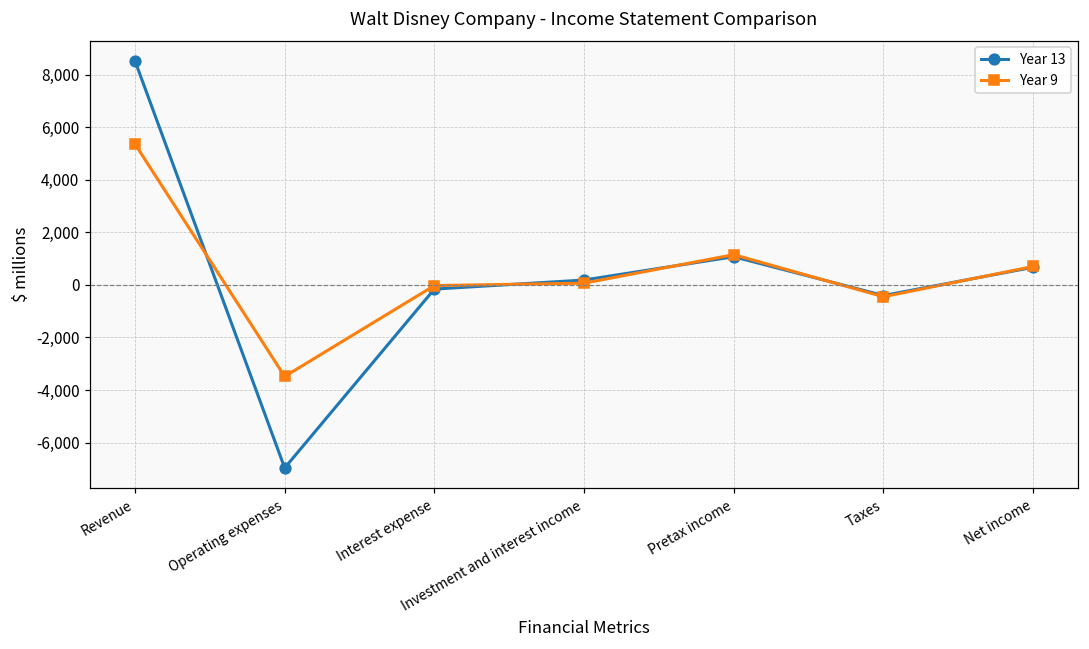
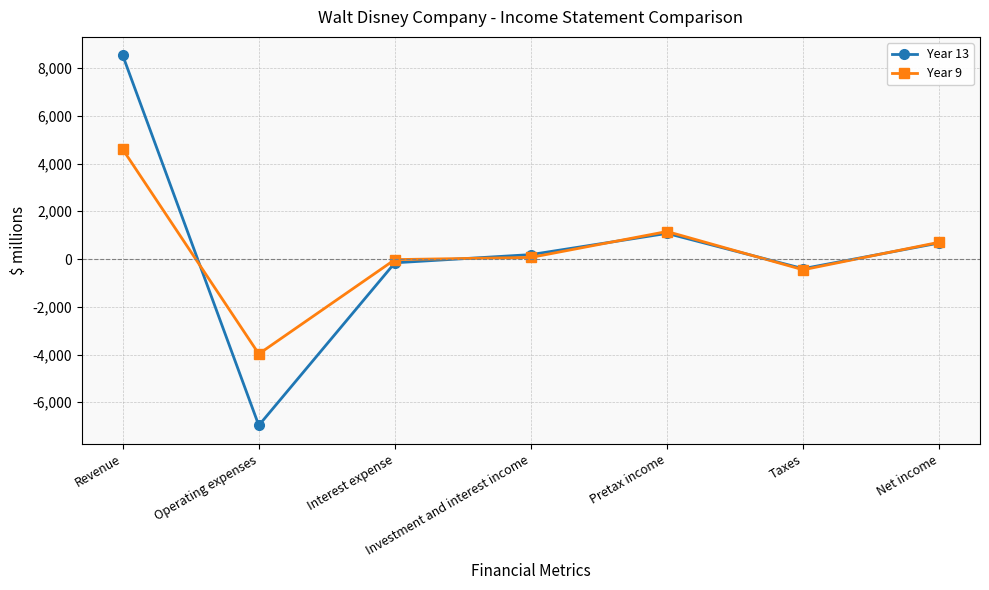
Year 9, Revenue: 5,400 -> 4,600
Year 9, Operating expenses: -3,500 -> -4,000
